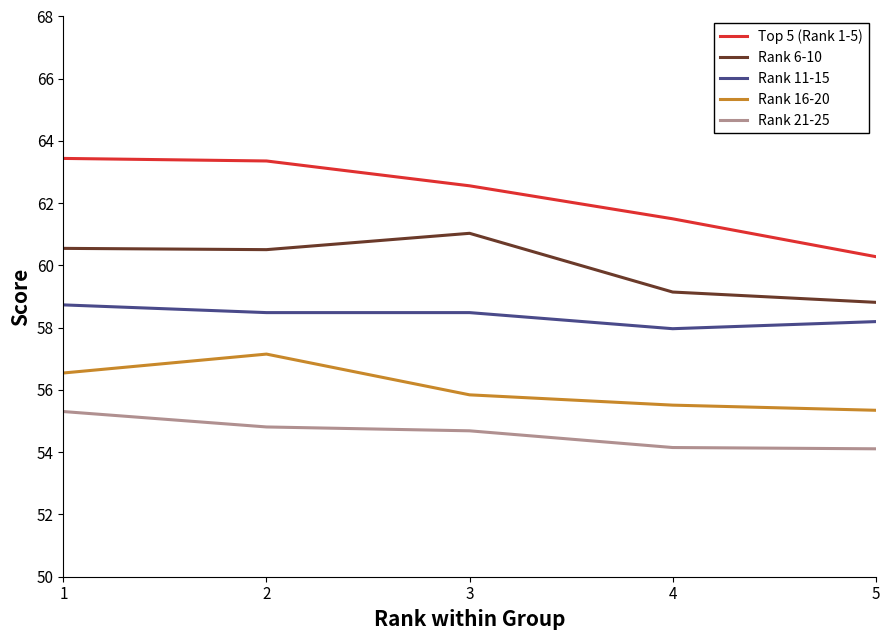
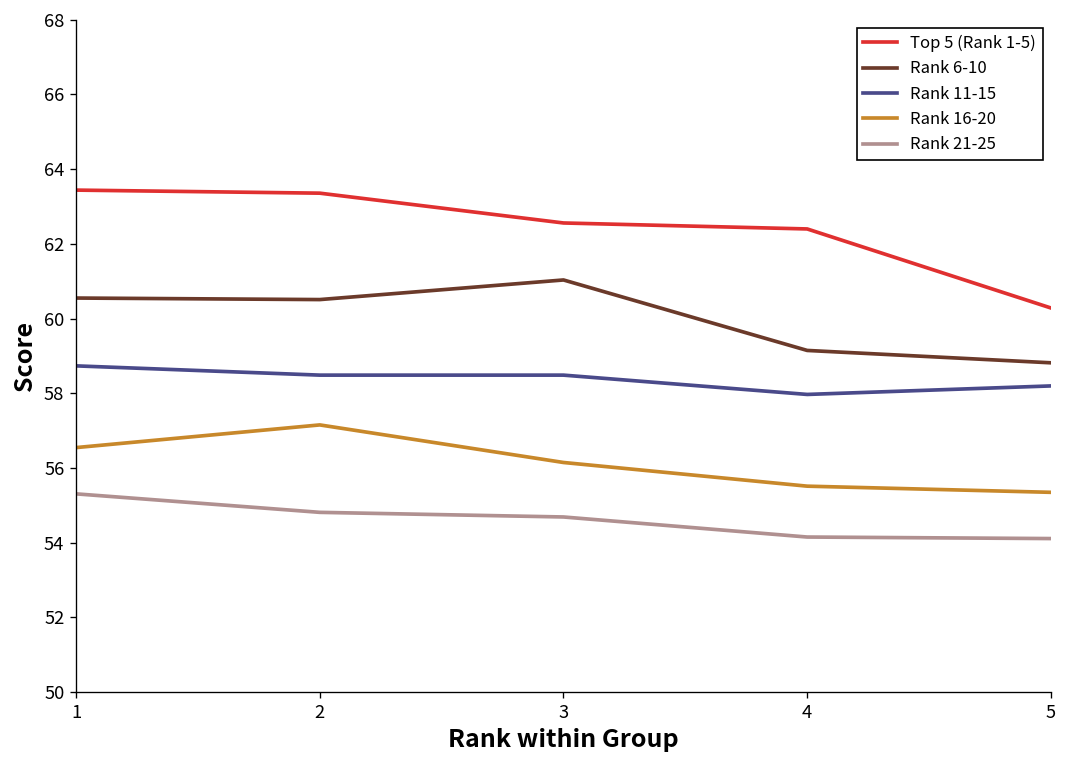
Rank 16-20, 3: 55.8 -> 56.1
Top 5 (Rank 1-5), 4: 61.5 -> 62.4
